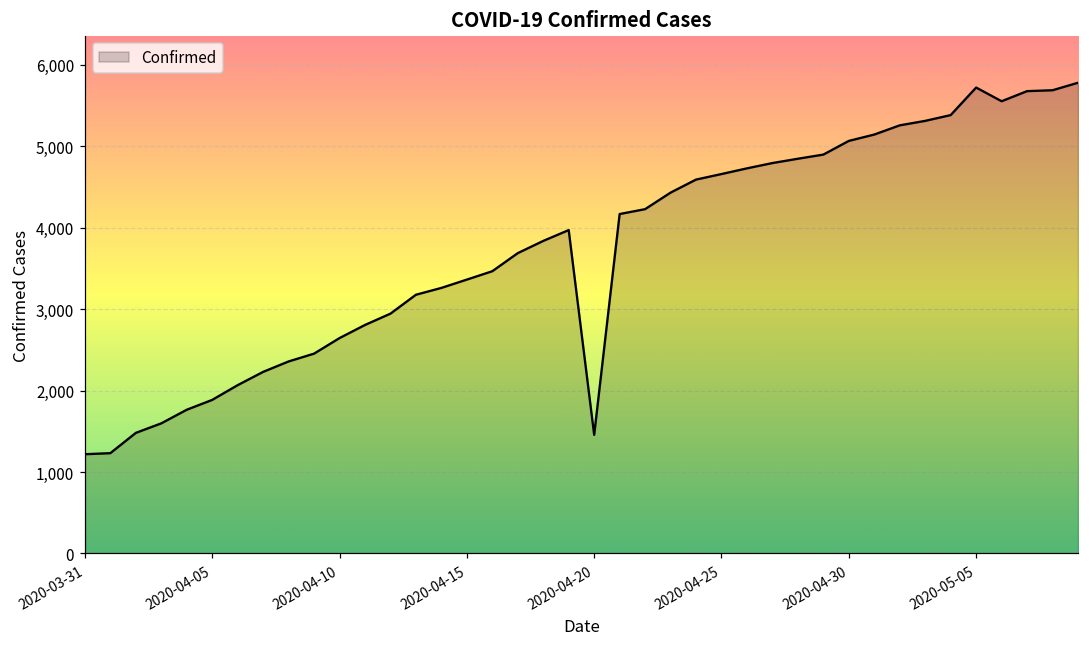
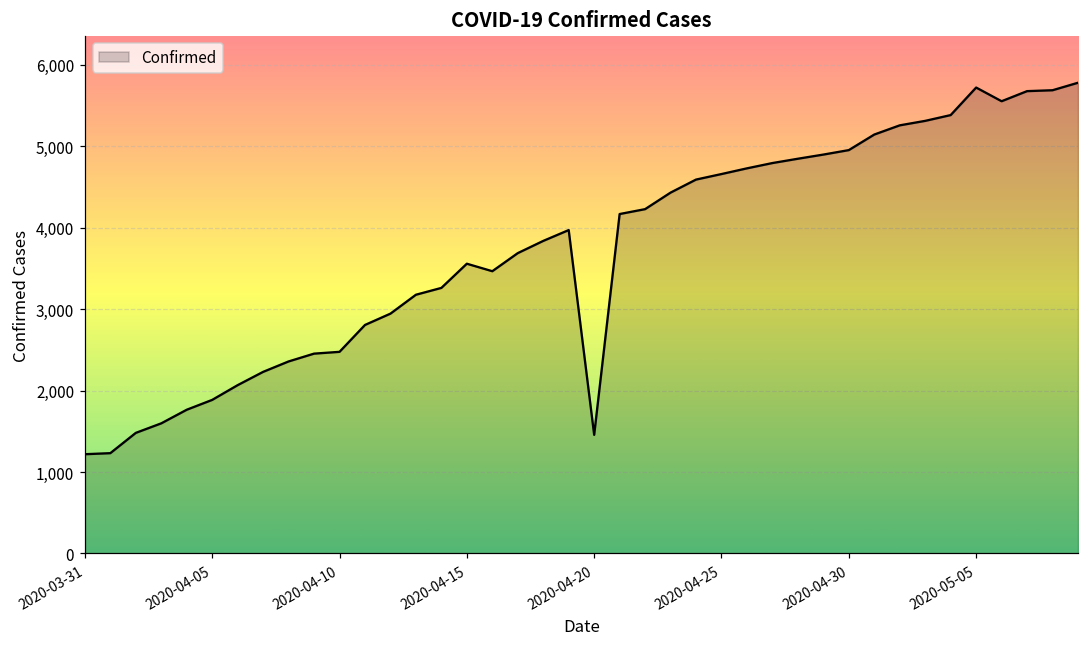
2020-04-10: 2,600 -> 2,500
2020-04-15: 3,400 -> 3,600
2020-04-30: 5,100 -> 5,000
